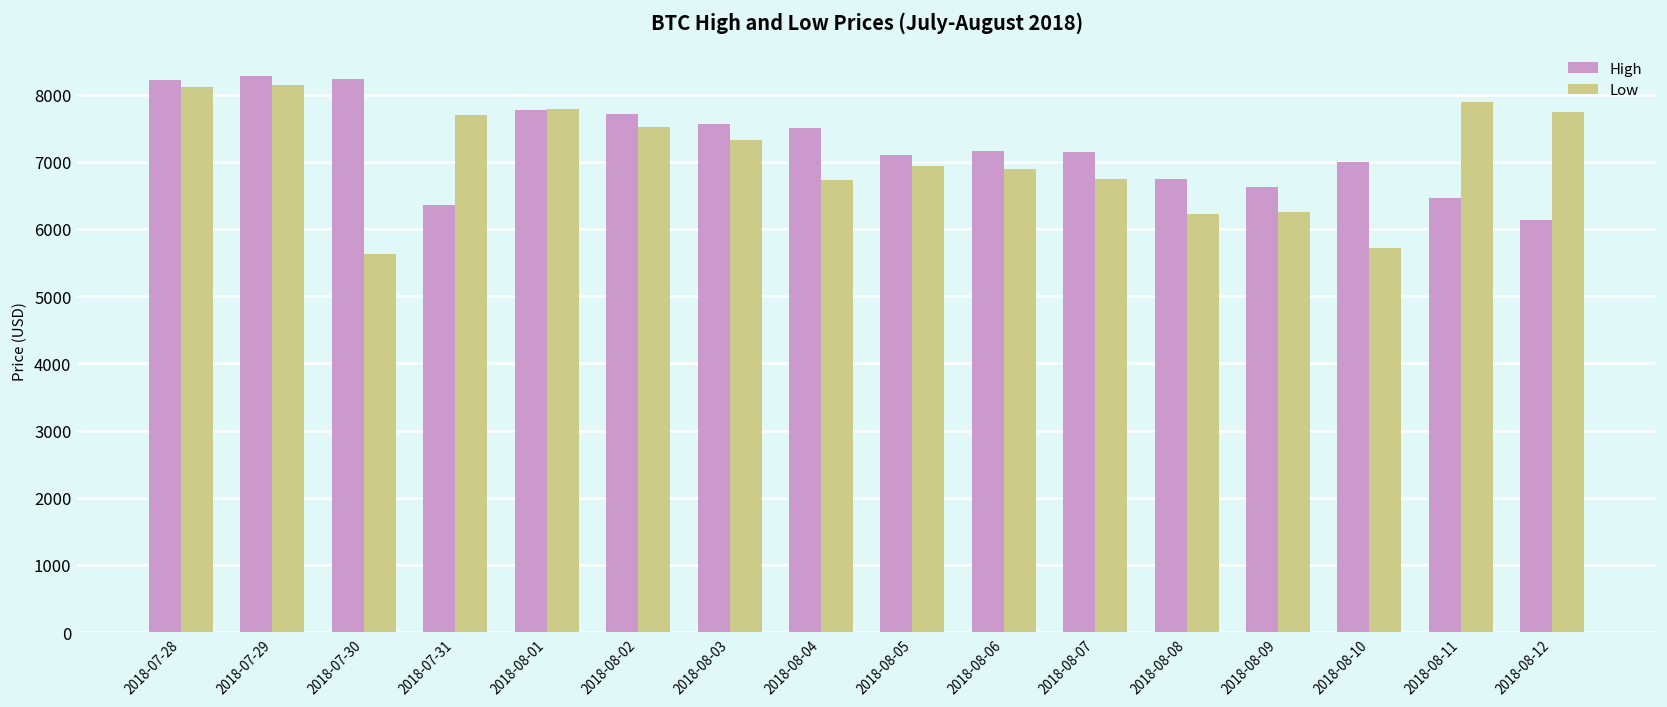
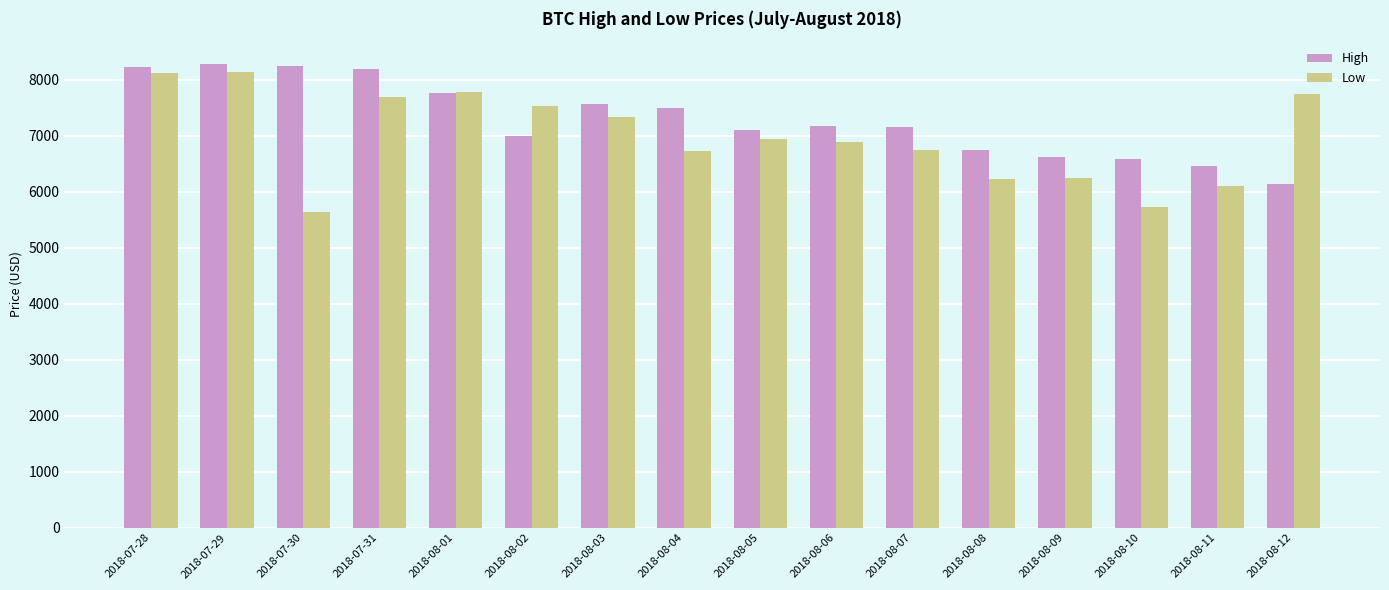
High, 2018-07-31: 6400 -> 8200
High, 2018-08-02: 7700 -> 7000
High, 2018-08-10: 7000 -> 6600
Low, 2018-08-11: 7900 -> 6100
